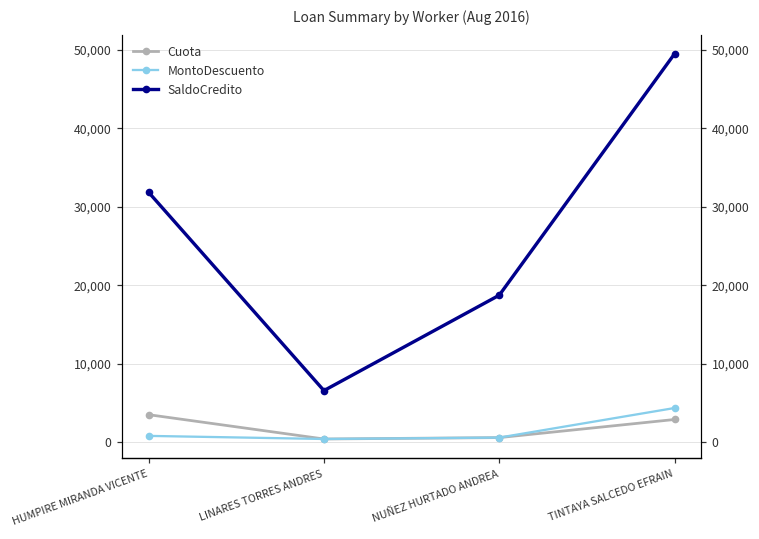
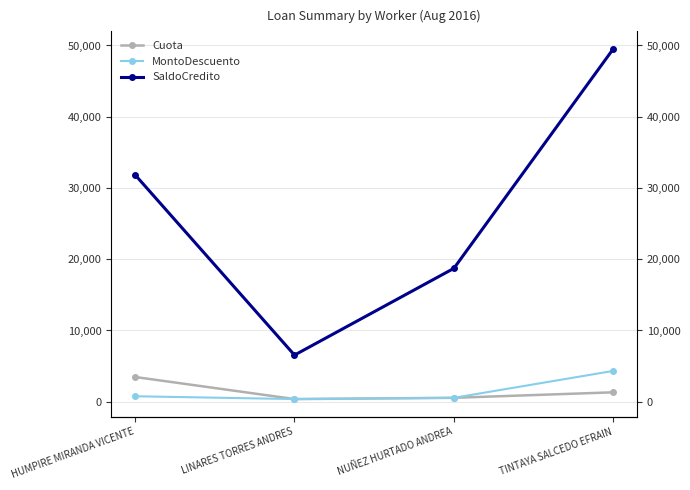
Cuota, TINTAYA SALCEDO EFRAIN: 3,000 -> 1,000
